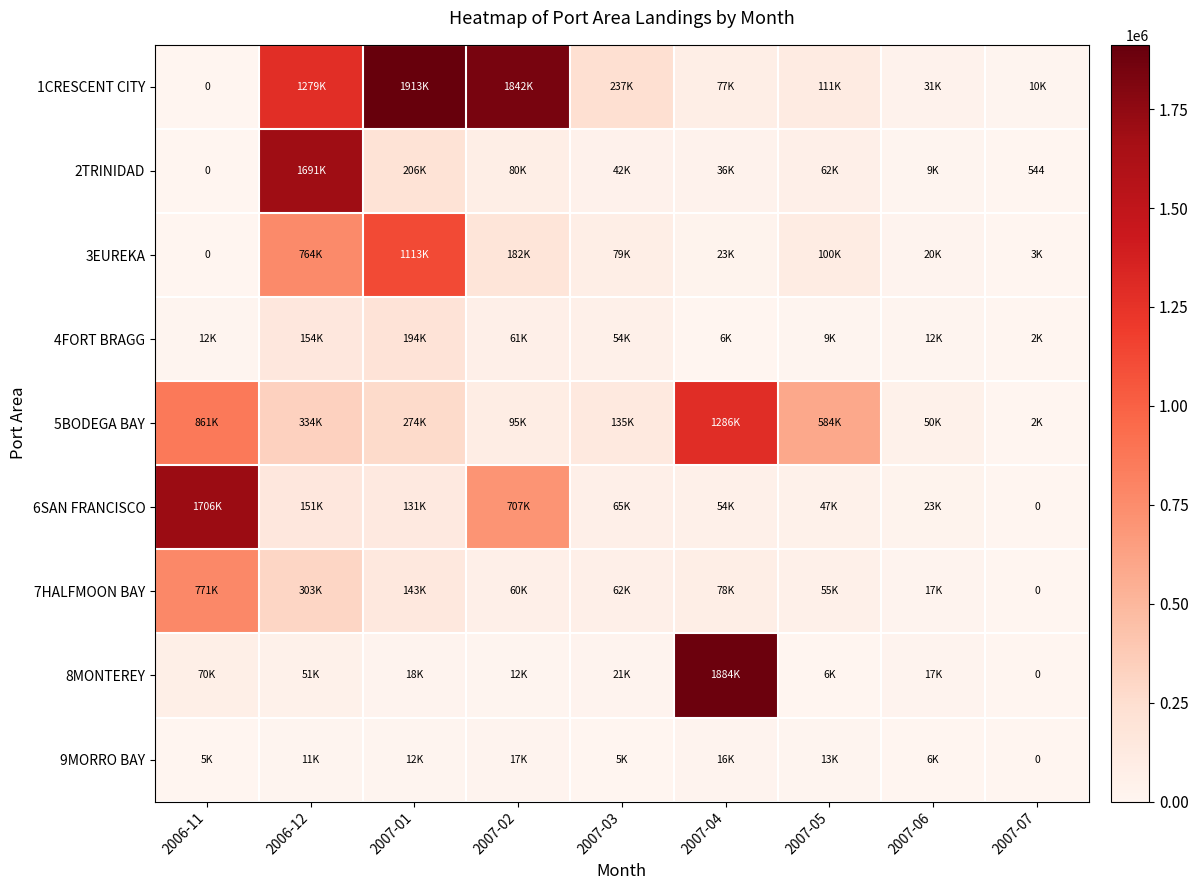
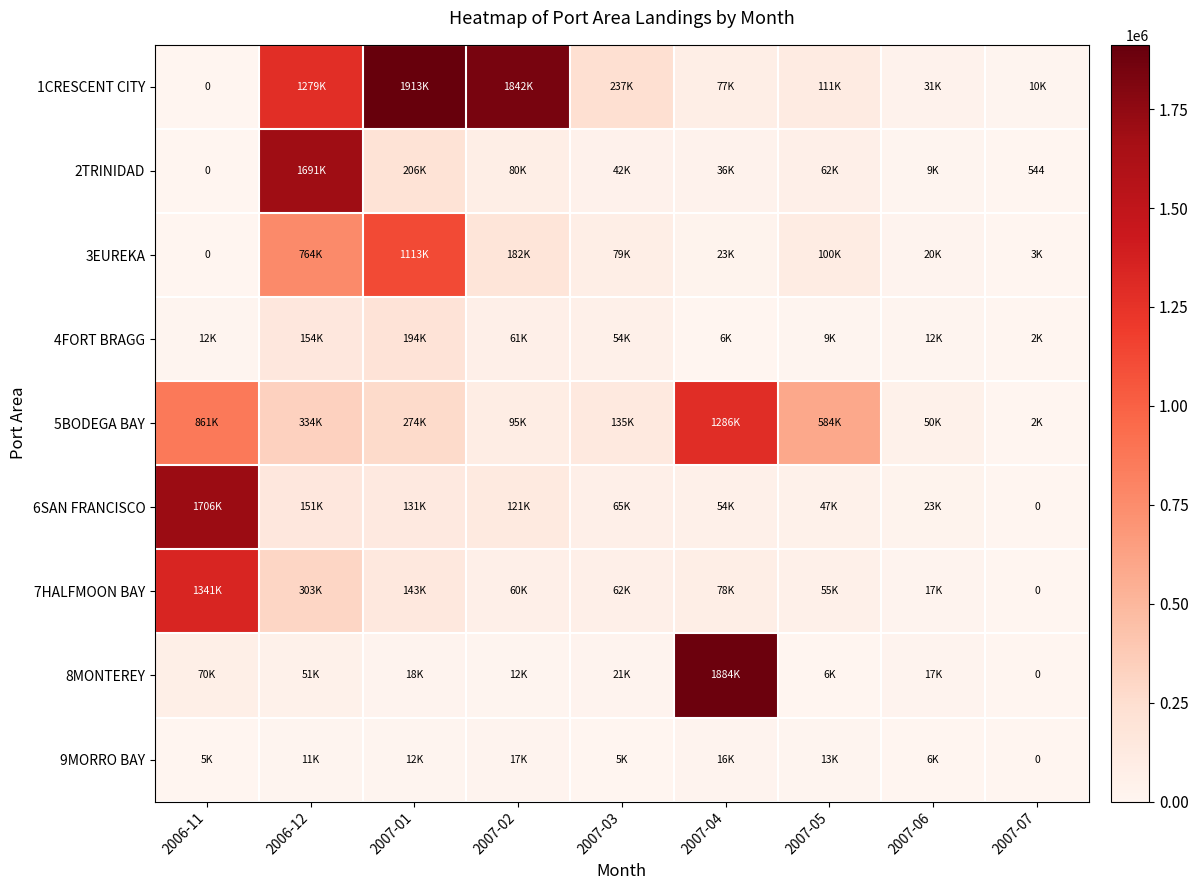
6SAN FRANCISCO, 2007-02: 707K -> 121K
7HALFMOON BAY, 2006-11: 771K -> 1341K
